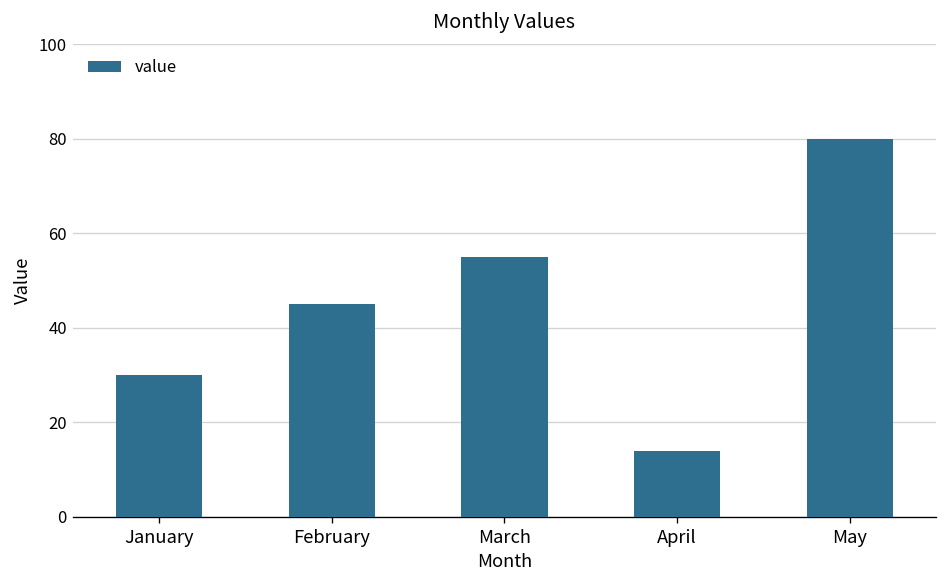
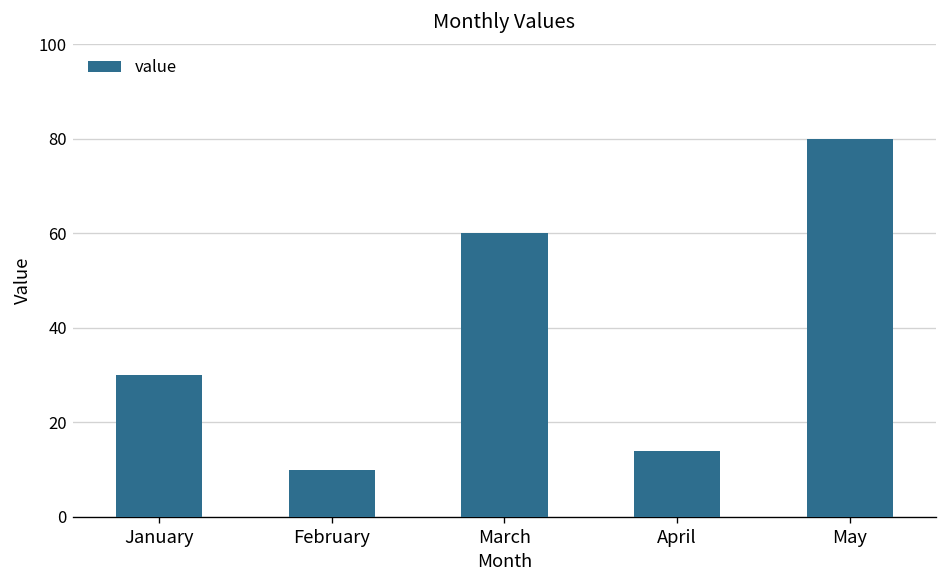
February: 45 -> 10
March: 55 -> 60
